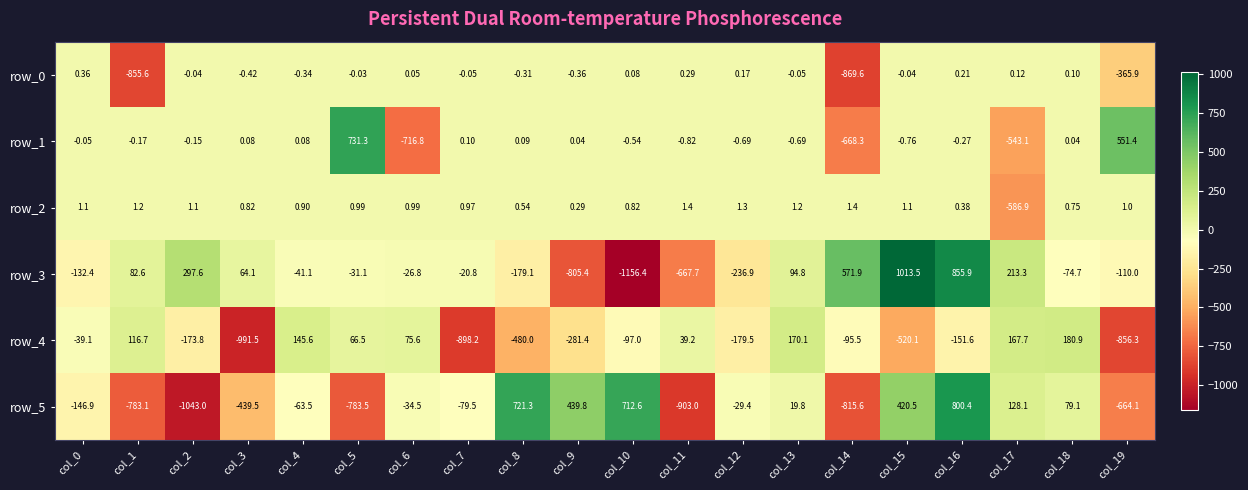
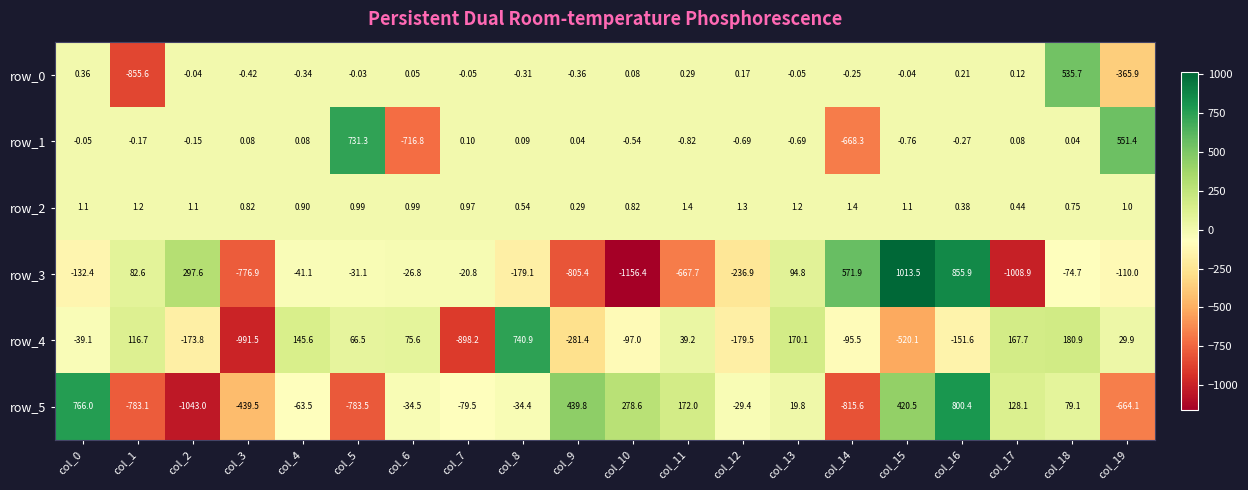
row_0, col_14: -869.6 -> -0.25
row_0, col_18: 0.10 -> 535.7
row_1, col_17: -543.1 -> 0.08
row_2, col_17: -586.9 -> 0.44
row_3, col_3: 64.1 -> -776.9
row_3, col_17: 213.3 -> -1008.9
row_4, col_8: -480.0 -> 740.9
row_4, col_19: -856.3 -> 29.9
row_5, col_0: -146.9 -> 766.0
row_5, col_8: 721.3 -> -34.4
row_5, col_10: 712.6 -> 278.6
row_5, col_11: -903.0 -> 172.0
